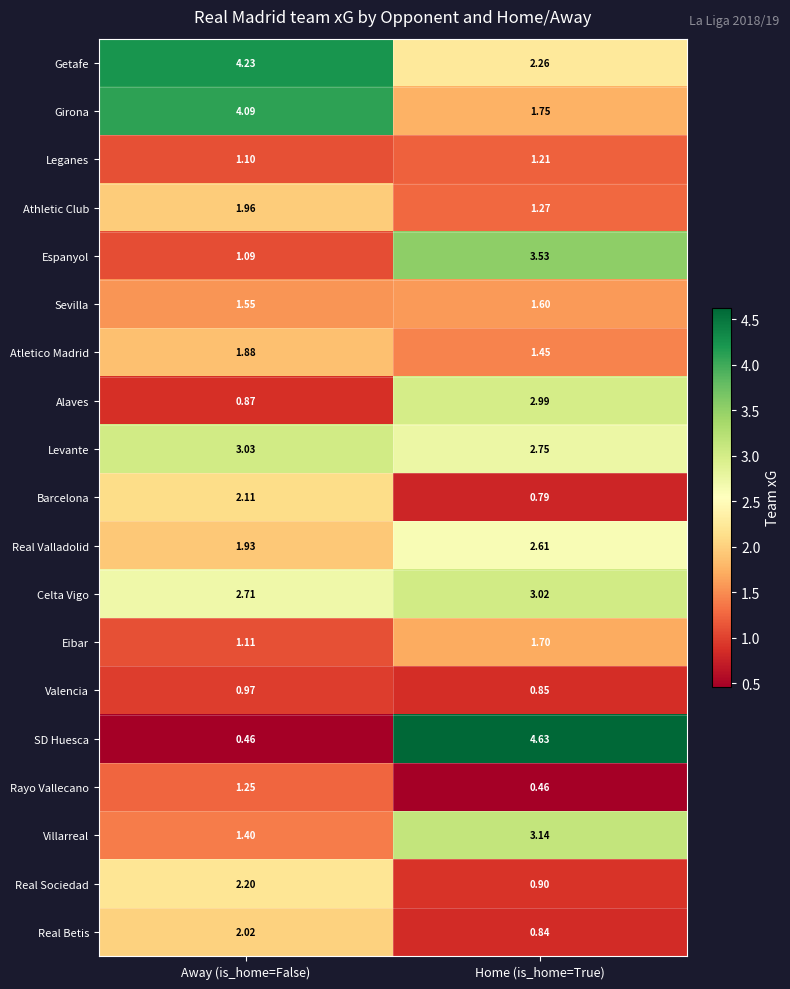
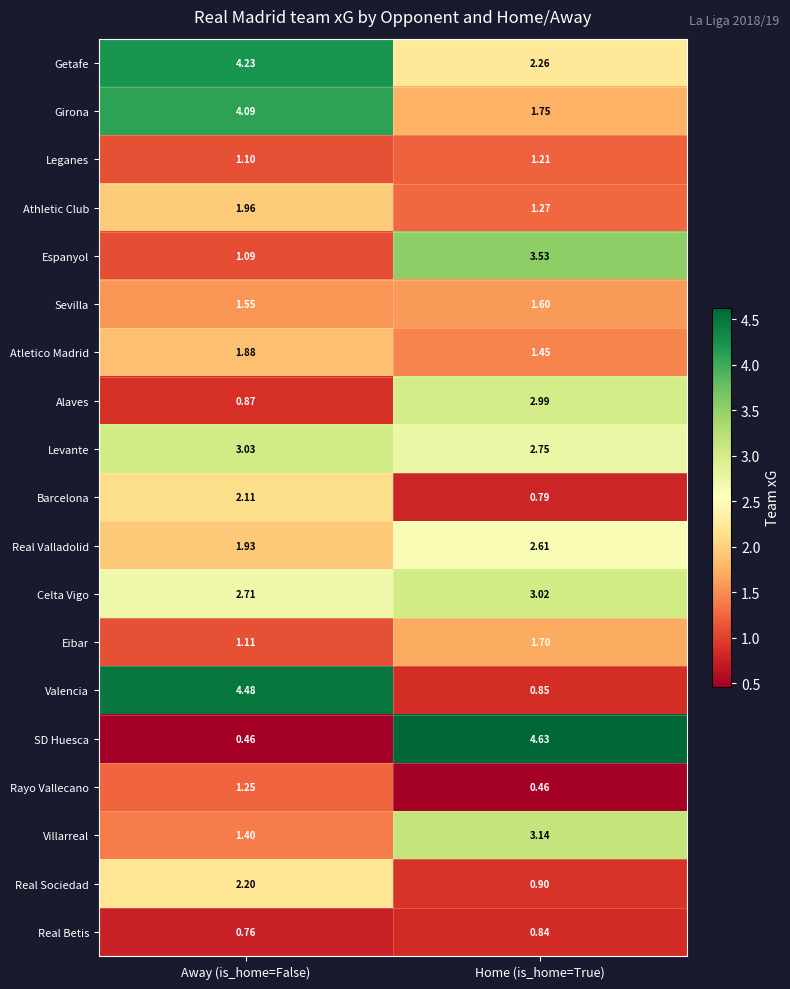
Valencia, Away (is_home=False): 0.97 -> 4.48
Real Betis, Away (is_home=False): 2.02 -> 0.76
